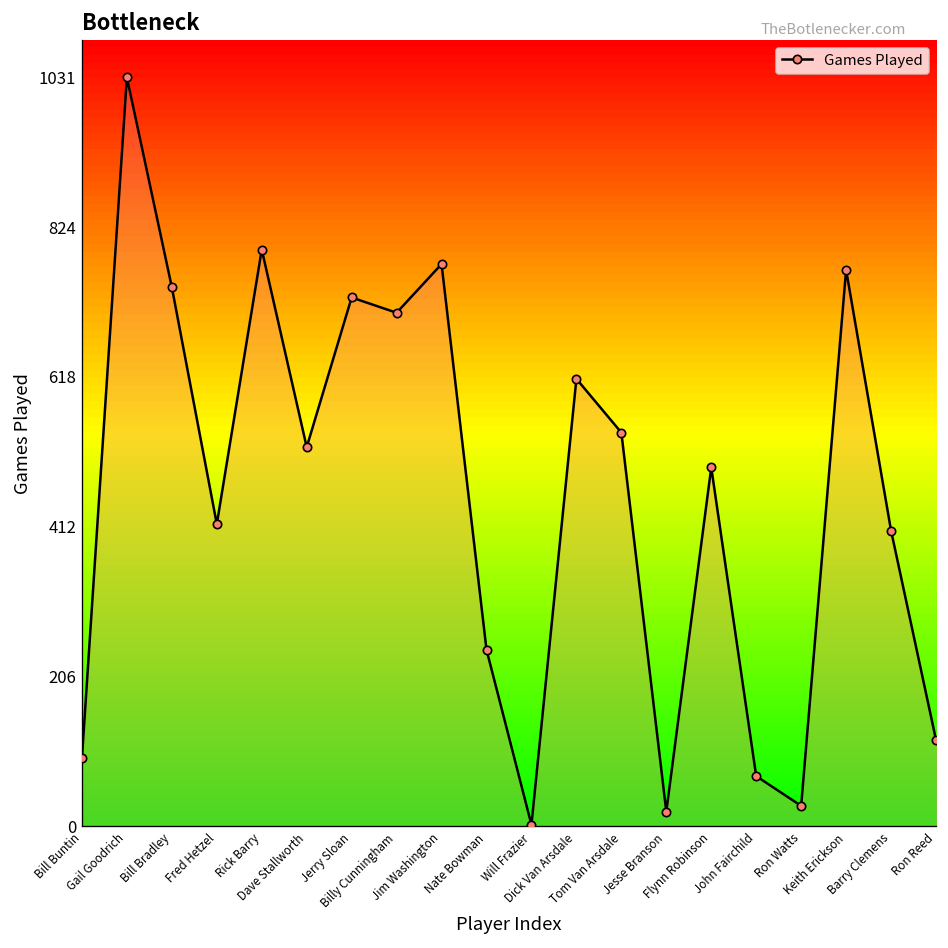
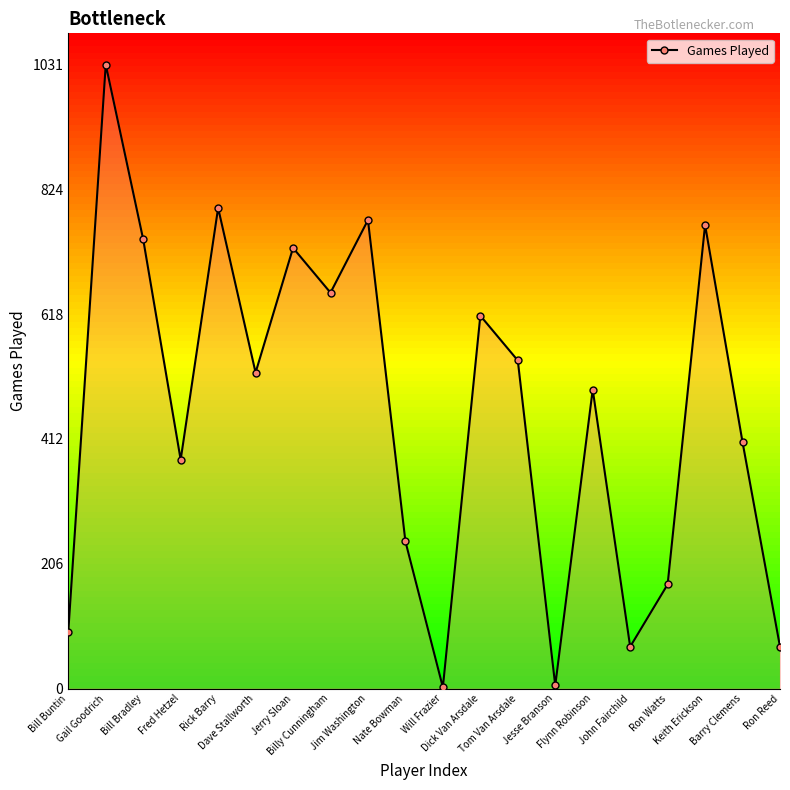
Fred Hetzel: 420 -> 380
Billy Cunningham: 710 -> 650
Jesse Branson: 20 -> 10
Ron Watts: 30 -> 170
Ron Reed: 120 -> 70
